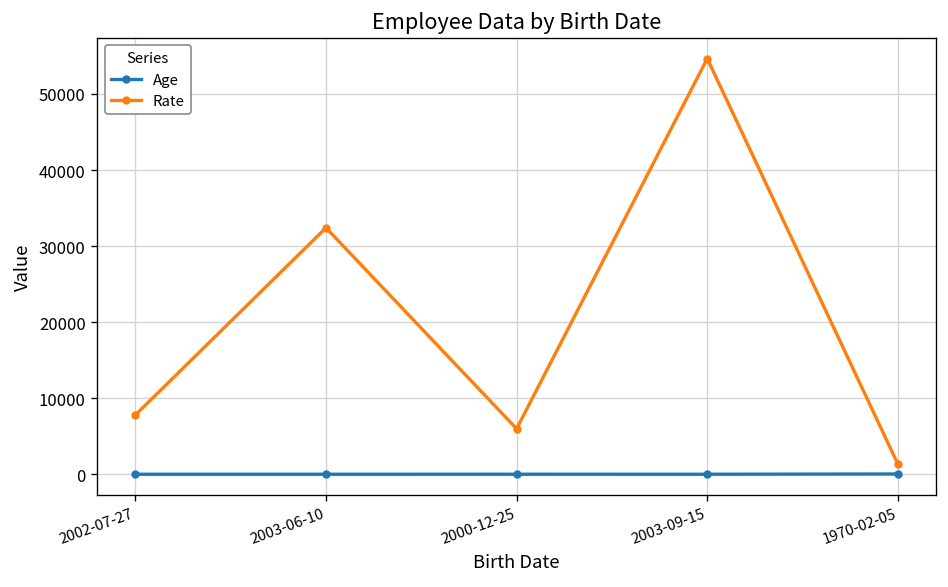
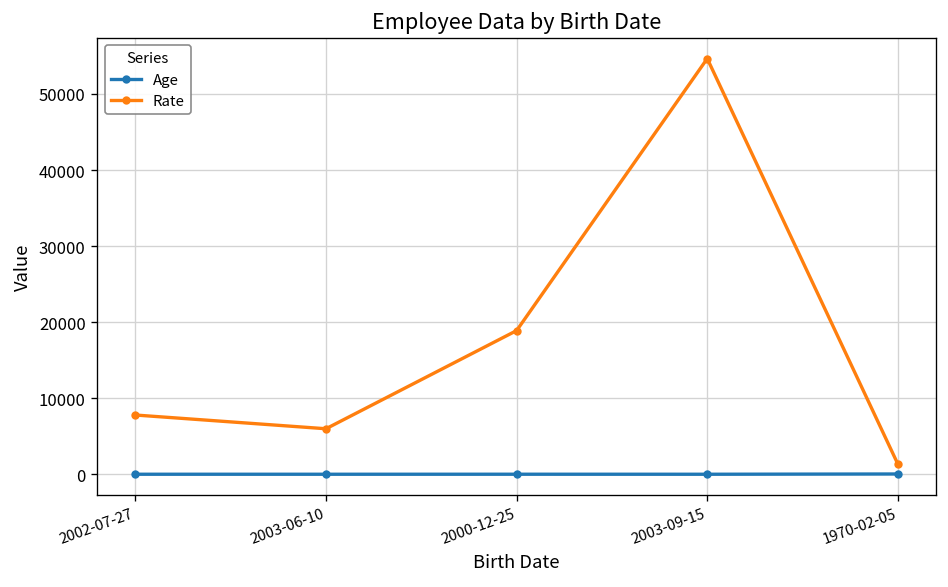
Rate, 2003-06-10: 32000 -> 6000
Rate, 2000-12-25: 6000 -> 19000
